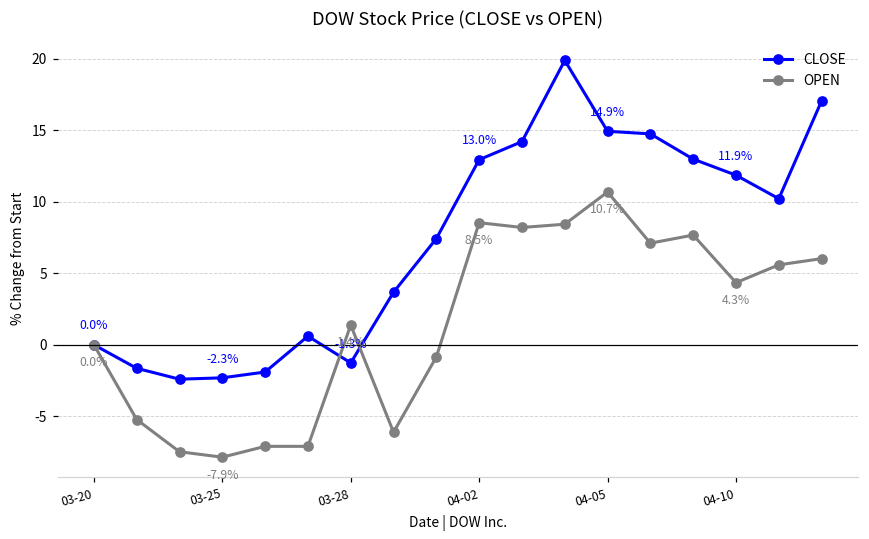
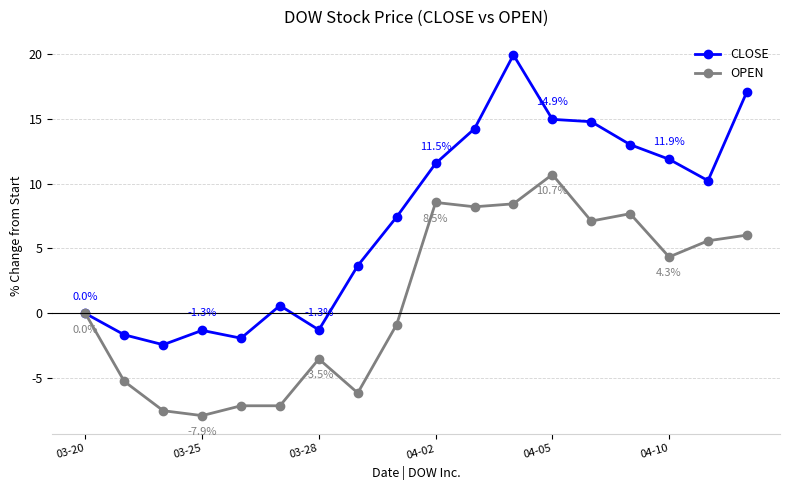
CLOSE, 03-25: -2.3% -> -1.3%
OPEN, 03-28: 1.4% -> -3.5%
CLOSE, 04-02: 13.0% -> 11.5%
